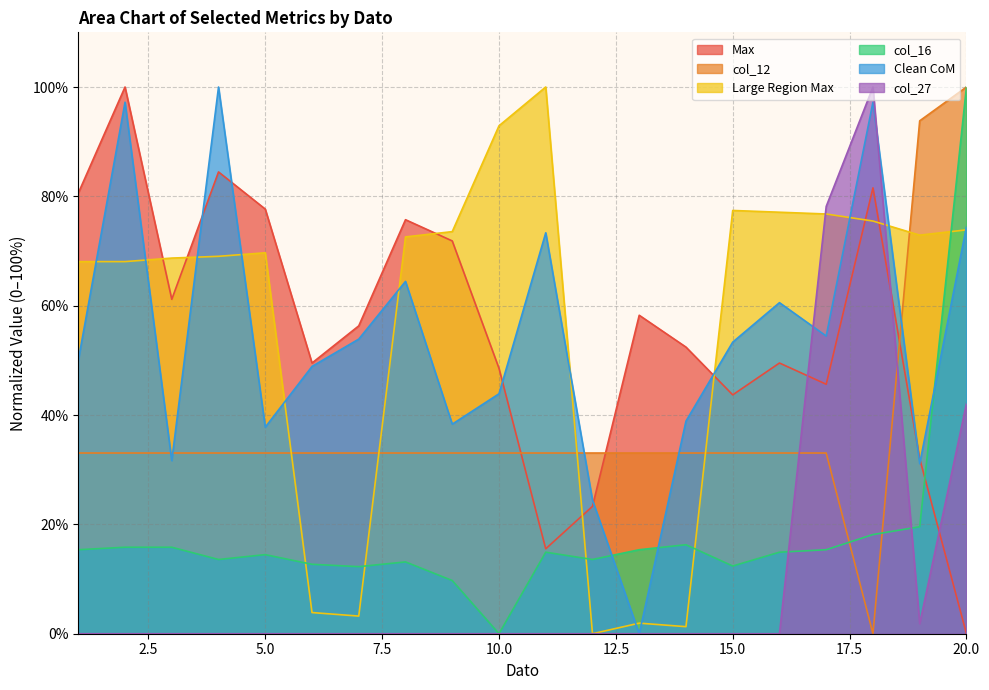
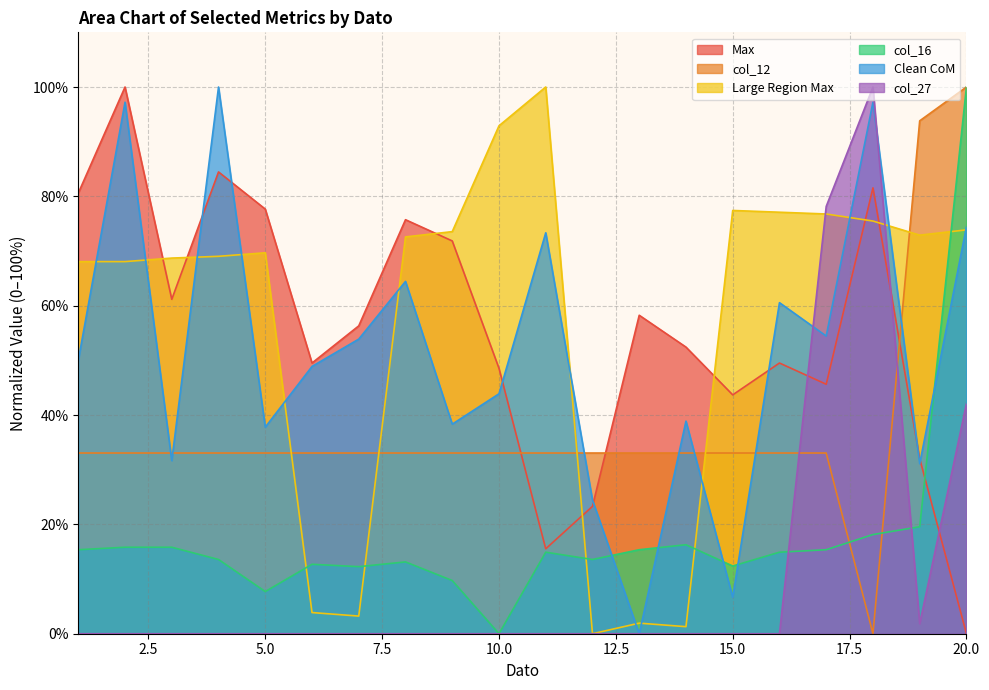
col_16, 5.0: 14% -> 8%
Clean CoM, 15.0: 53% -> 7%
